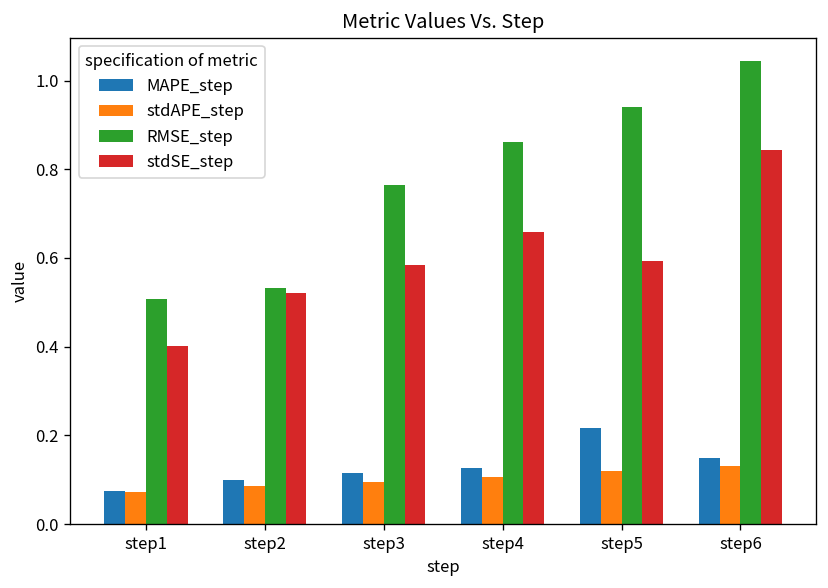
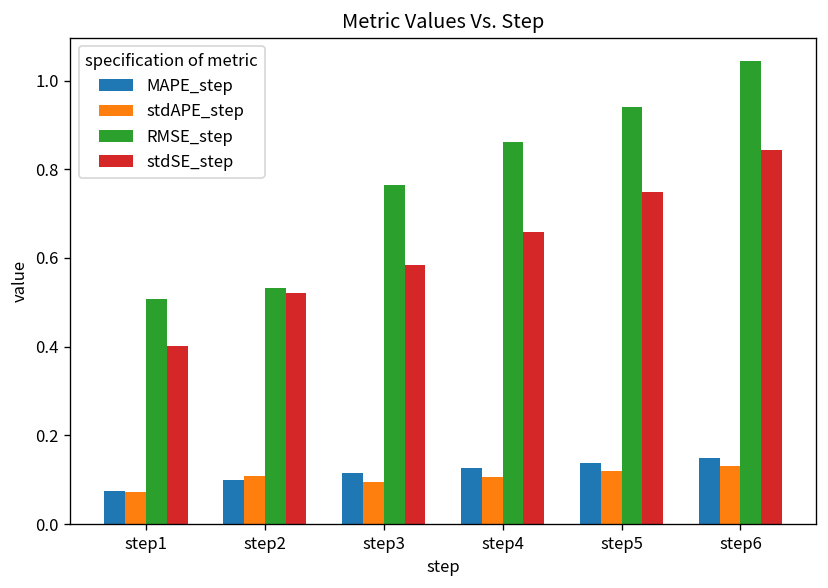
stdAPE_step, step2: 0.09 -> 0.11
MAPE_step, step5: 0.22 -> 0.14
stdSE_step, step5: 0.59 -> 0.75
